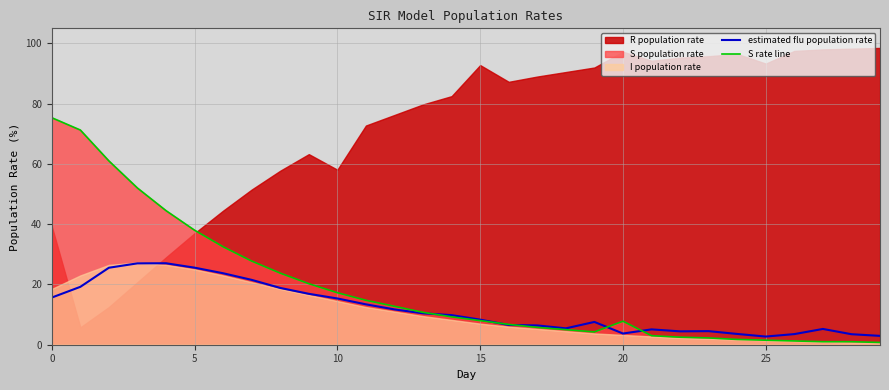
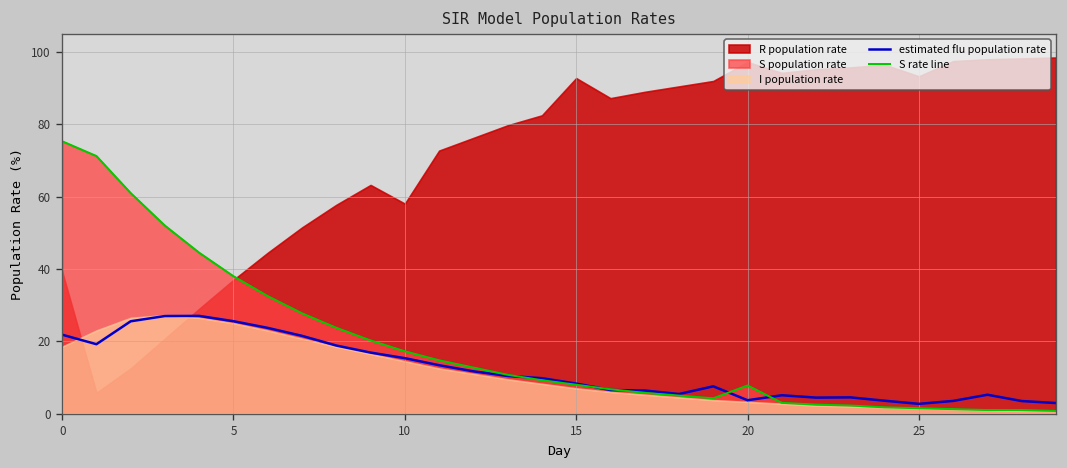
estimated flu population rate, 0: 16 -> 22
